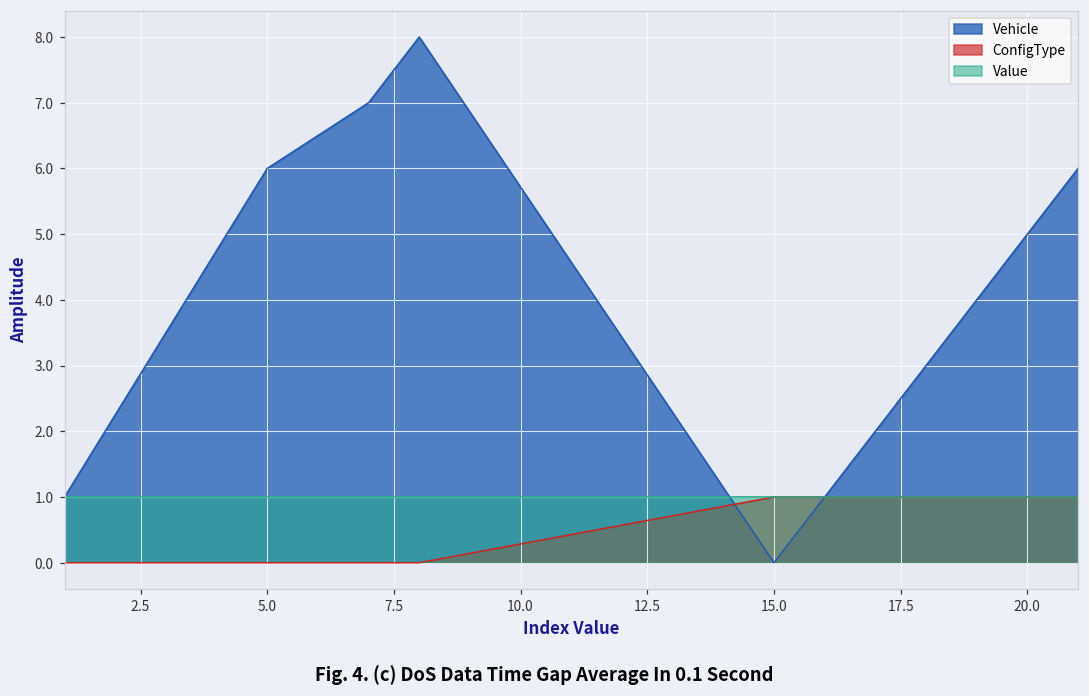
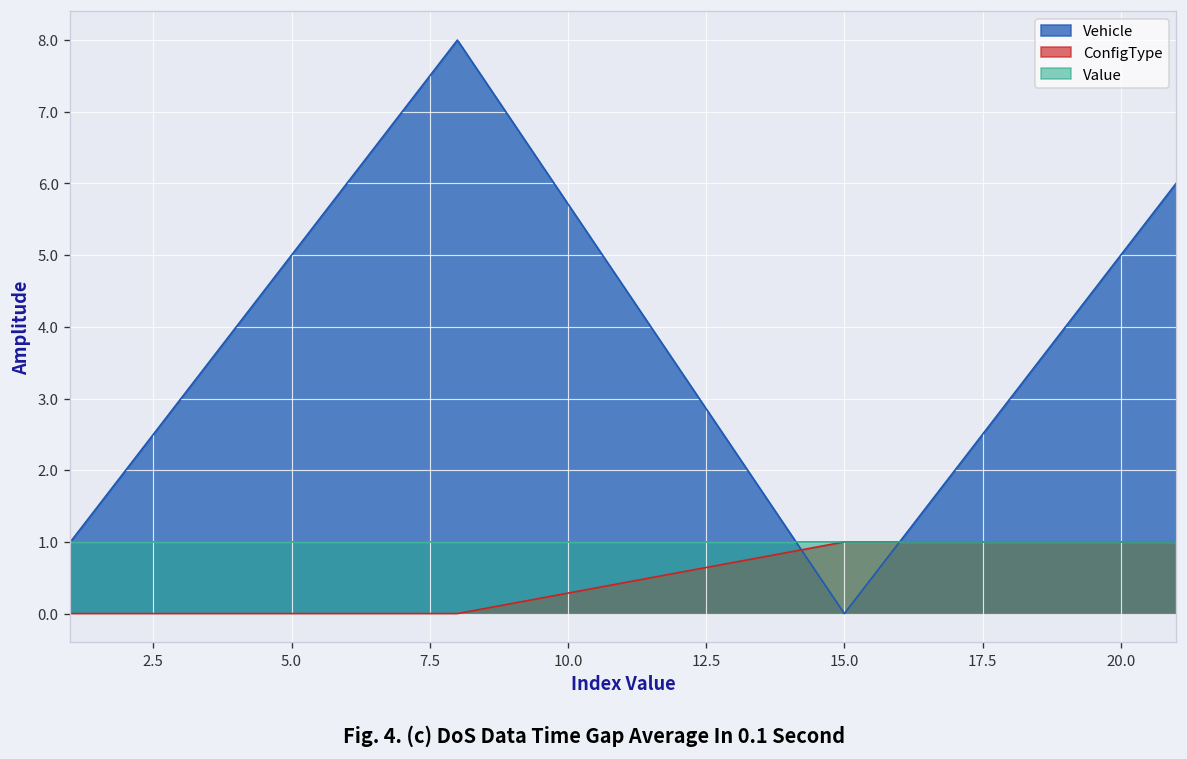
Vehicle, 5.0: 6 -> 5
